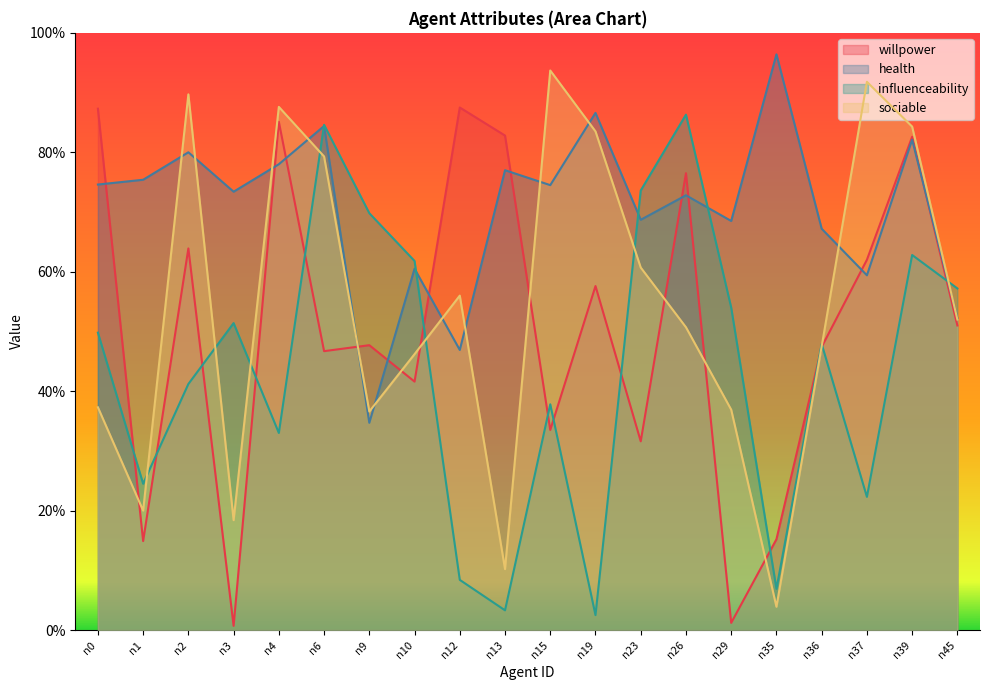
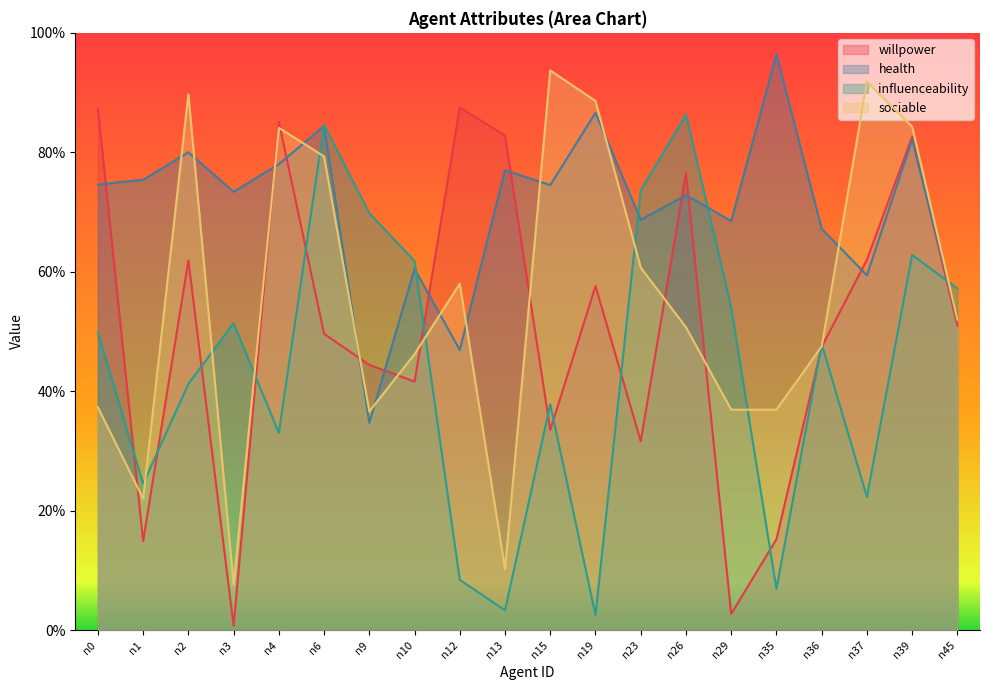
sociable, n1: 20% -> 22%
willpower, n2: 64% -> 62%
sociable, n3: 18% -> 8%
sociable, n4: 88% -> 84%
willpower, n6: 47% -> 50%
willpower, n9: 48% -> 44%
sociable, n12: 56% -> 58%
sociable, n19: 84% -> 89%
willpower, n29: 1% -> 3%
sociable, n35: 4% -> 37%
